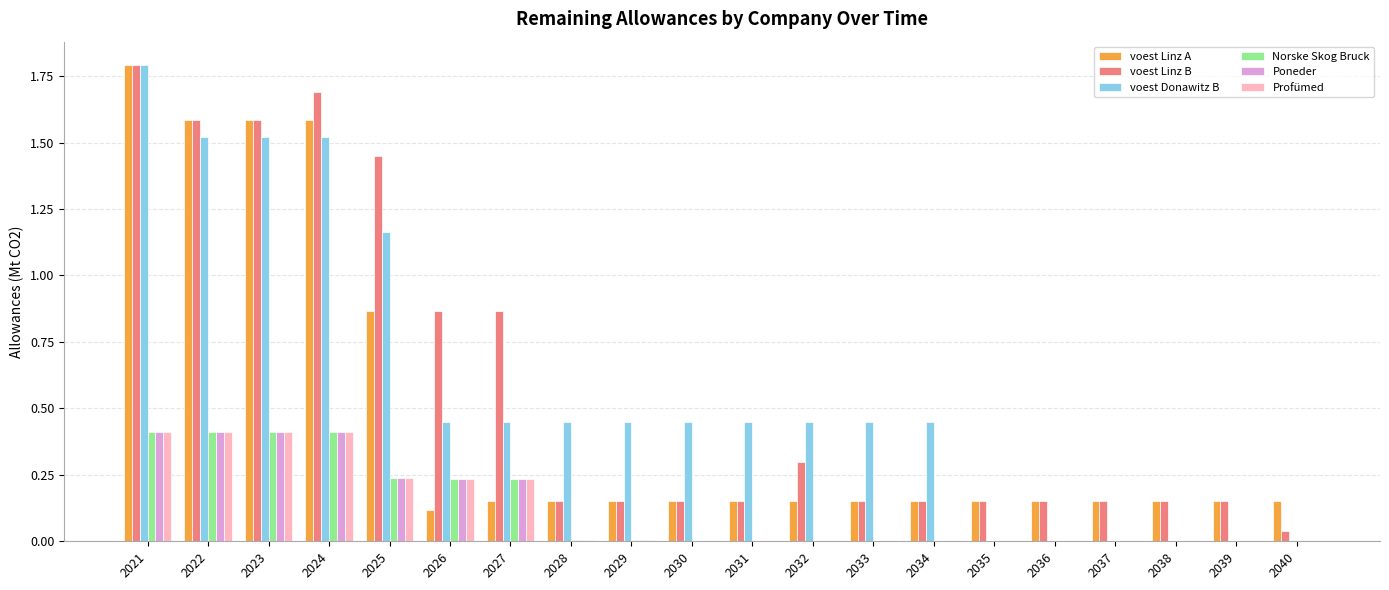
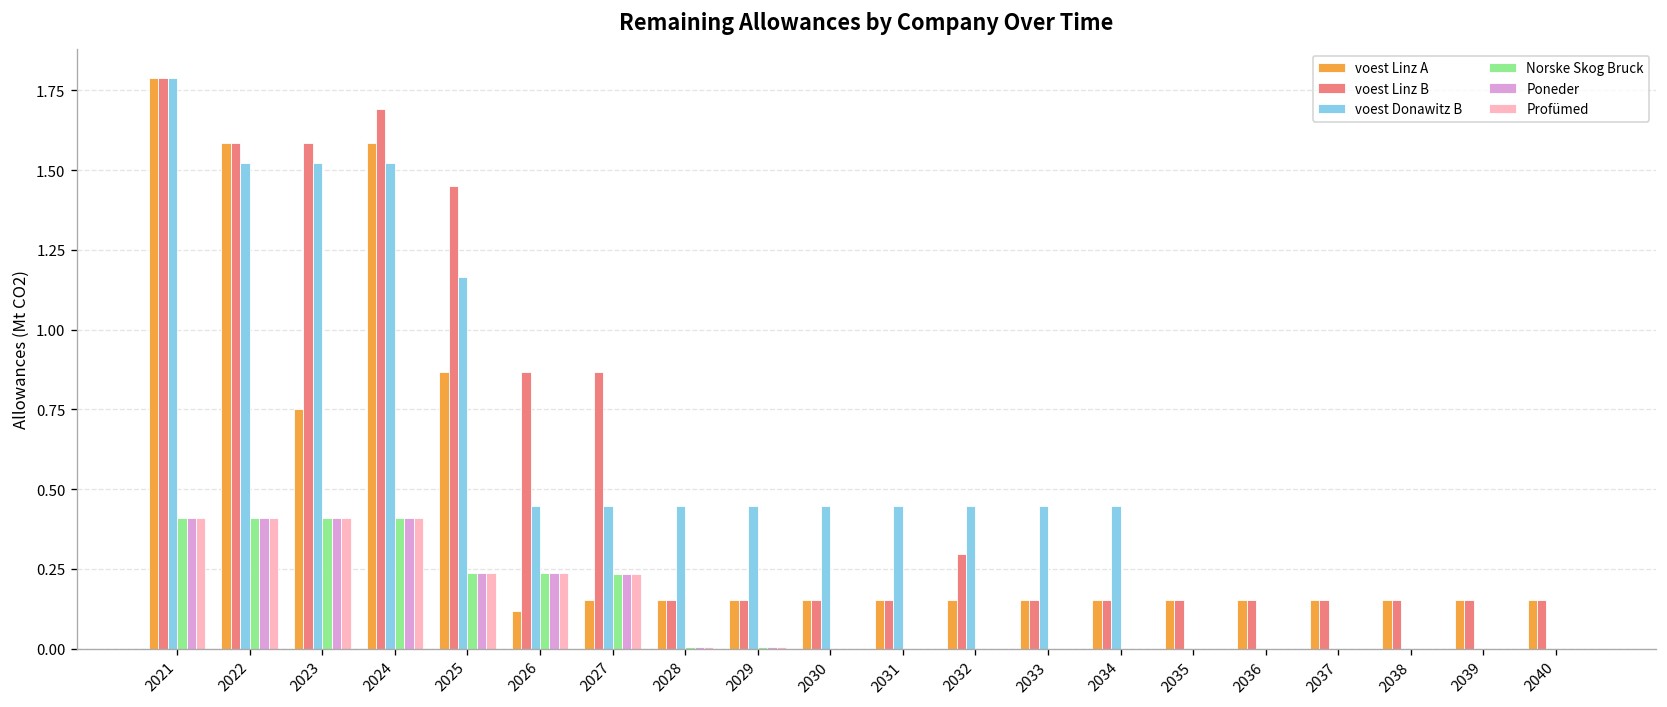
voest Linz A, 2023: 1.58 -> 0.75
voest Linz B, 2040: 0.04 -> 0.15
